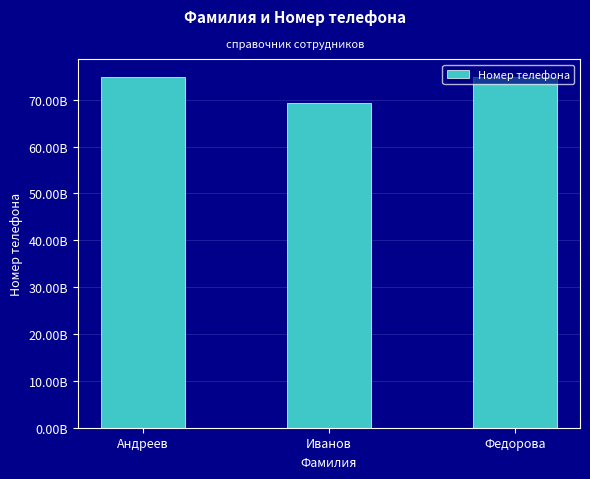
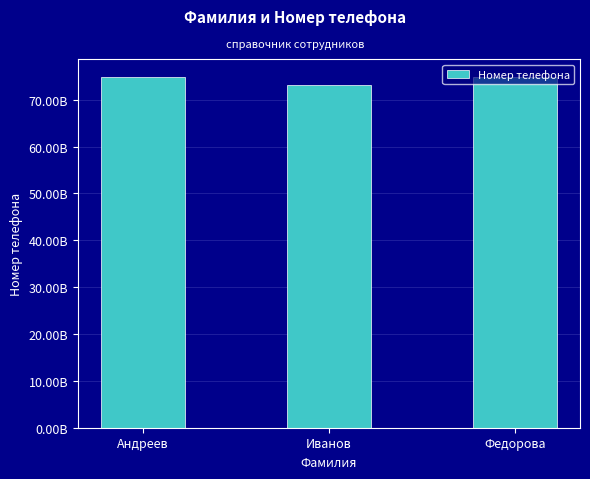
Иванов: 69000000000 -> 73000000000
